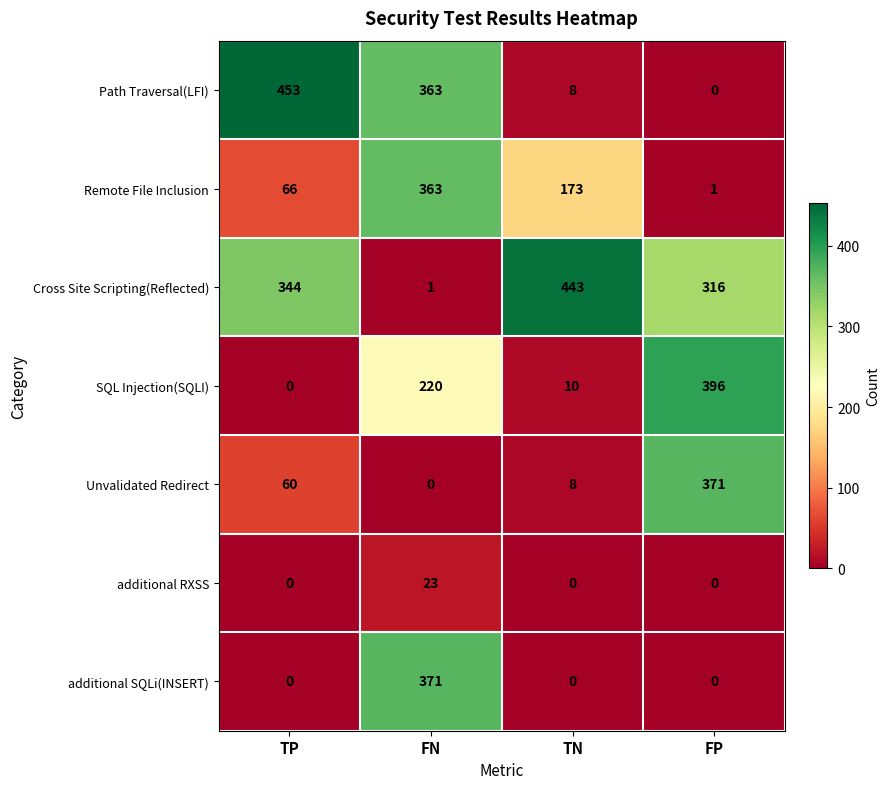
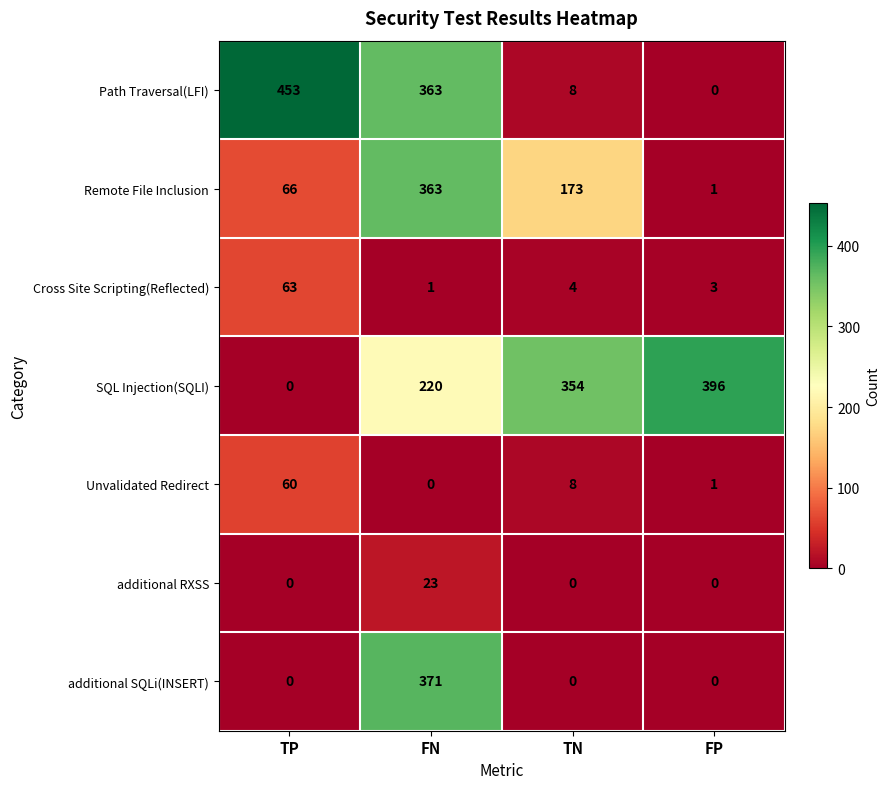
Cross Site Scripting(Reflected), TP: 344 -> 63
Cross Site Scripting(Reflected), TN: 443 -> 4
Cross Site Scripting(Reflected), FP: 316 -> 3
SQL Injection(SQLI), TN: 10 -> 354
Unvalidated Redirect, FP: 371 -> 1
